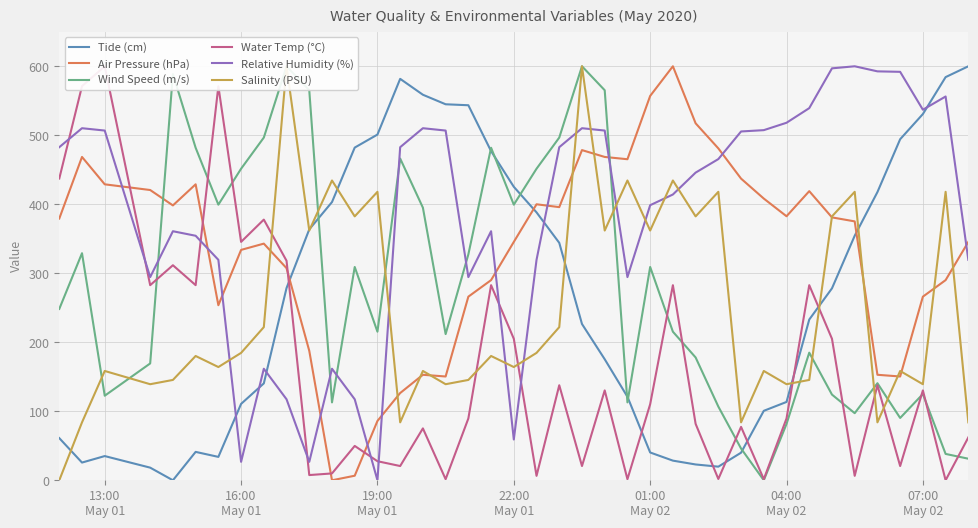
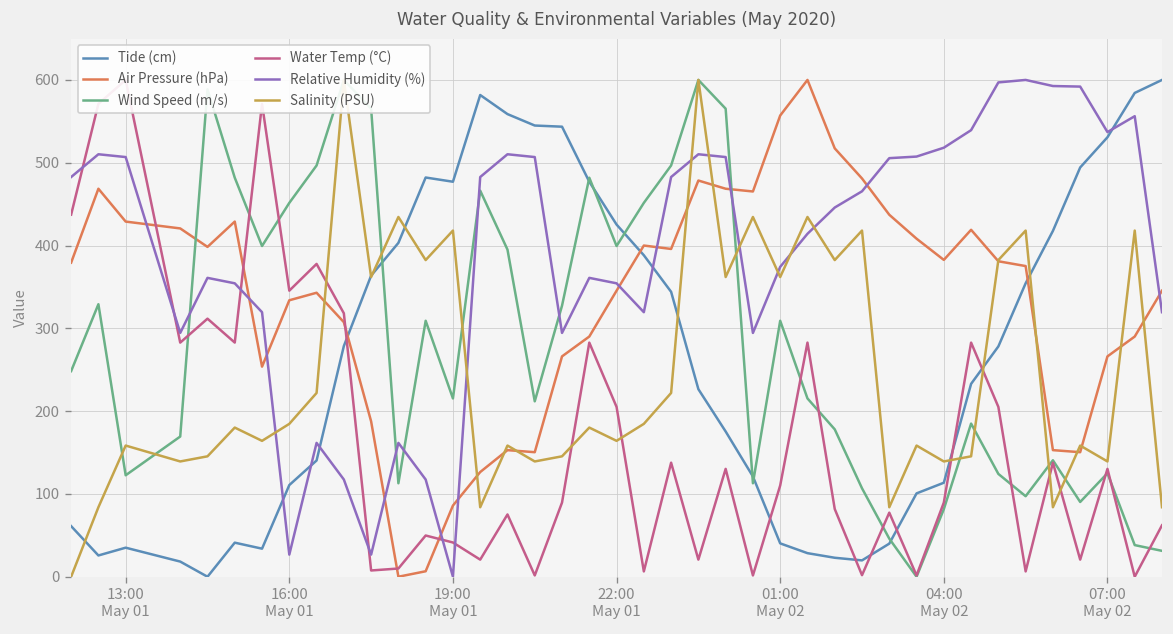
Tide (cm), 19:00 May 01: 500 -> 480
Water Temp (°C), 19:00 May 01: 30 -> 40
Relative Humidity (%), 22:00 May 01: 60 -> 350
Relative Humidity (%), 01:00 May 02: 400 -> 370
